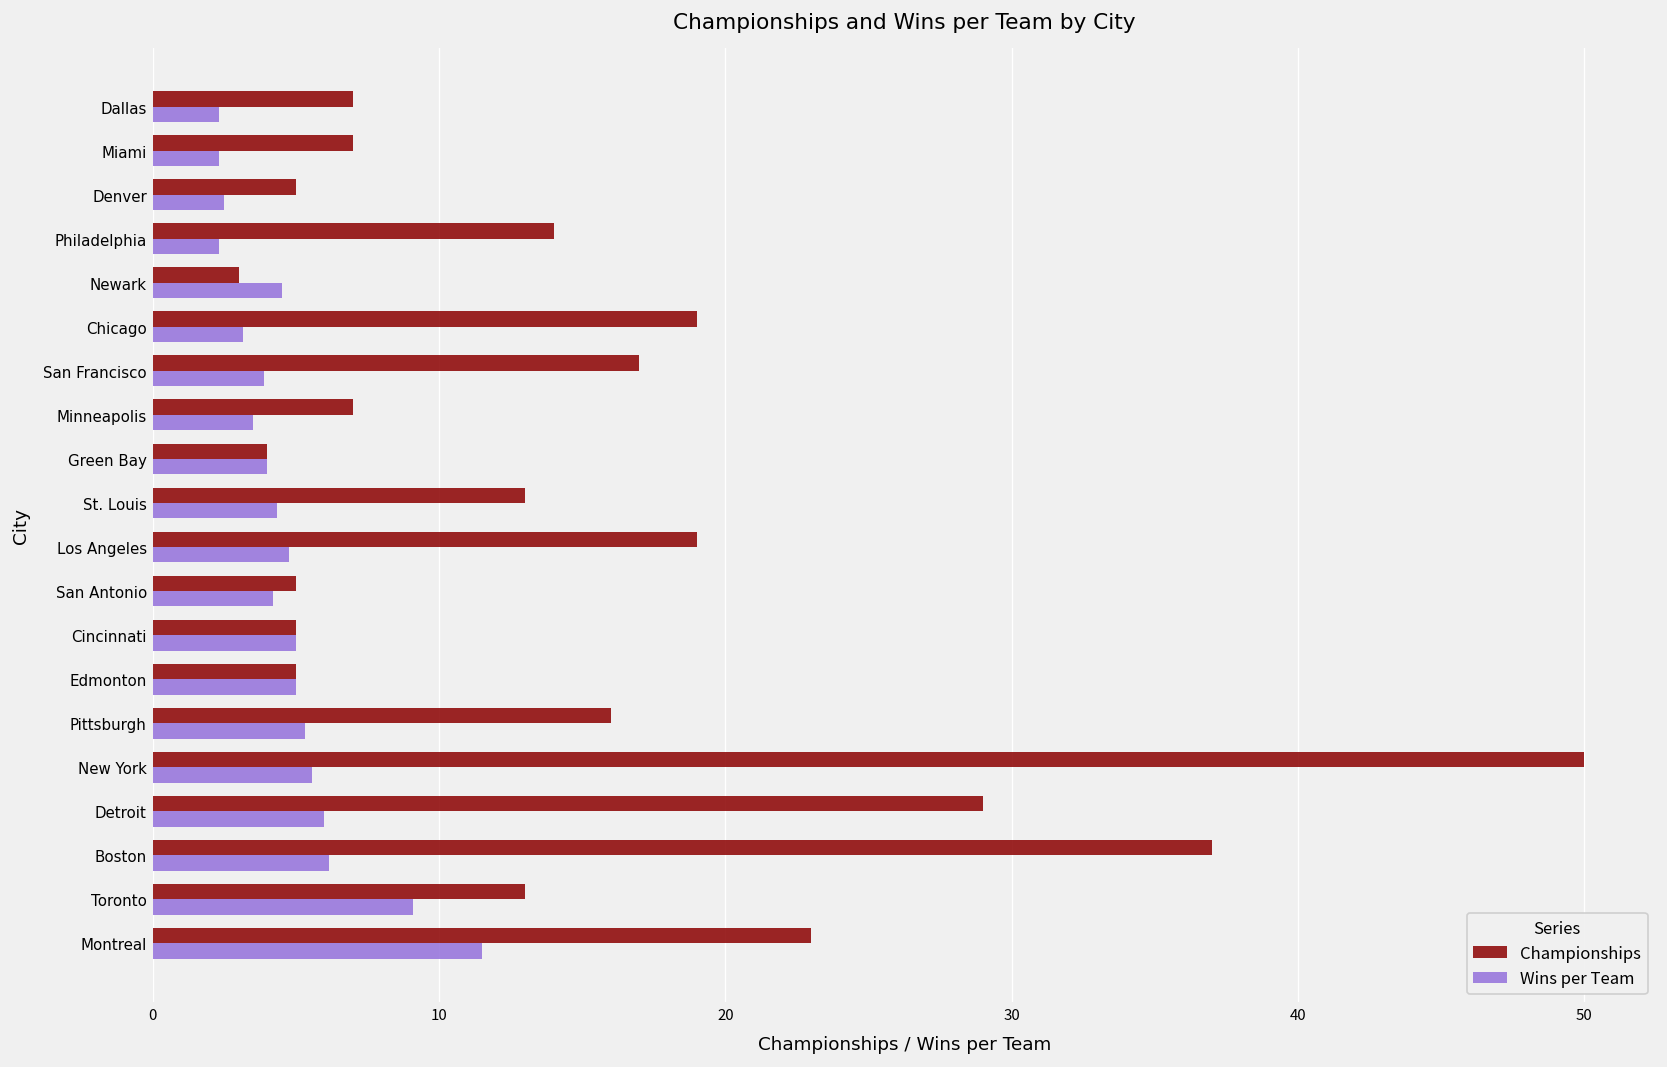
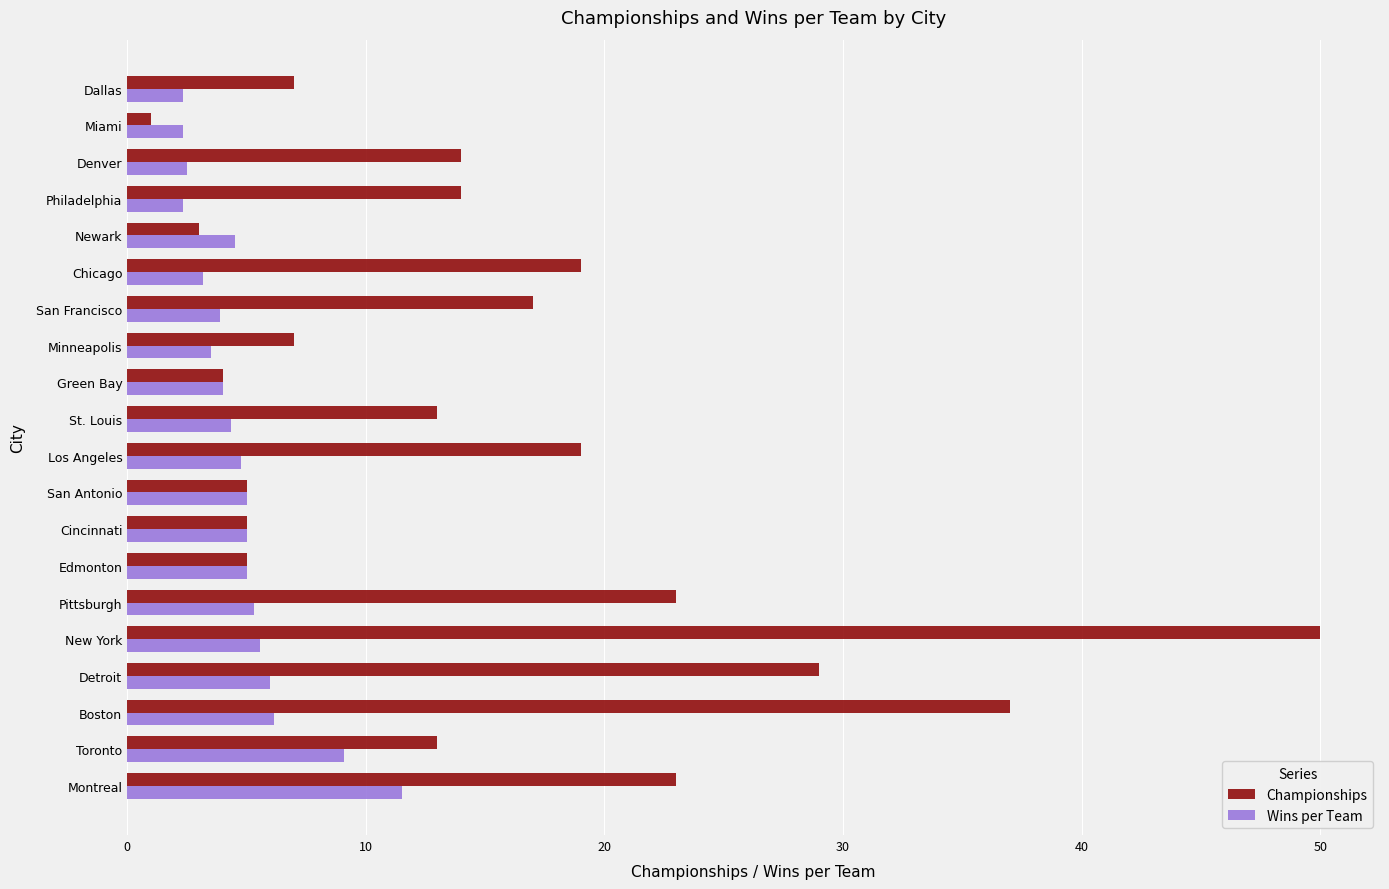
Championships, Miami: 7 -> 1
Championships, Denver: 5 -> 14
Wins per Team, San Antonio: 4.2 -> 5.0
Championships, Pittsburgh: 16 -> 23
